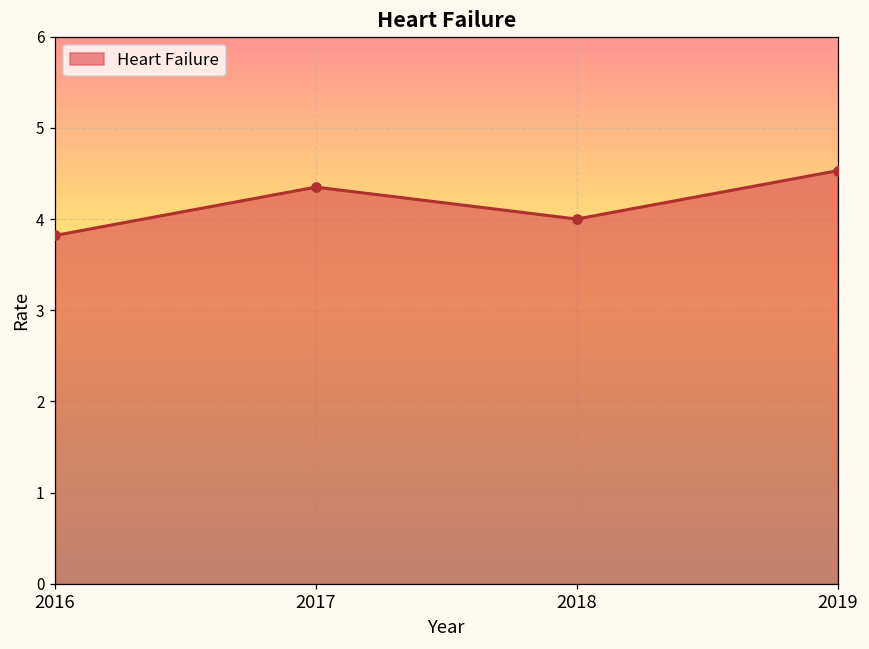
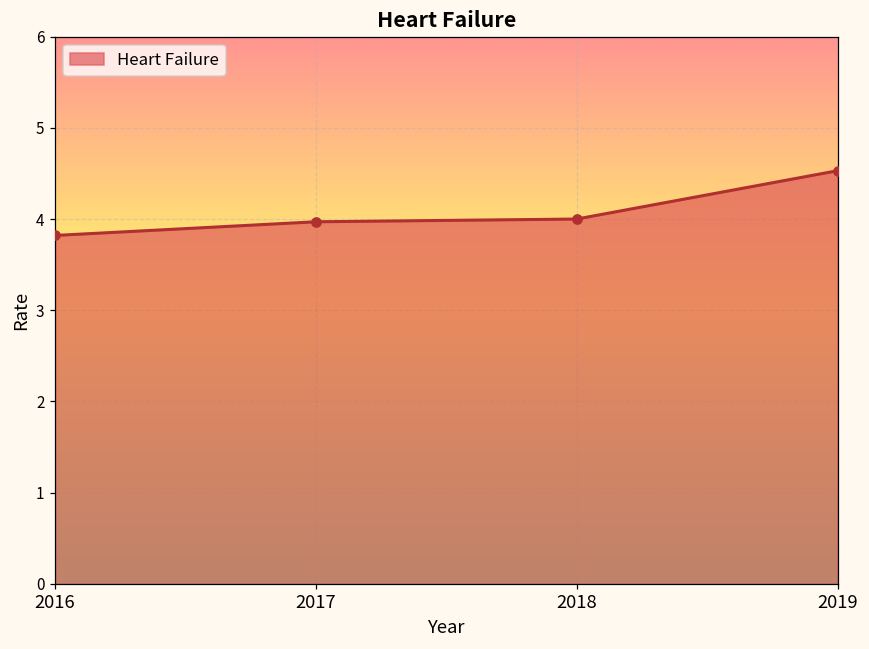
2017: 4.4 -> 4.0
